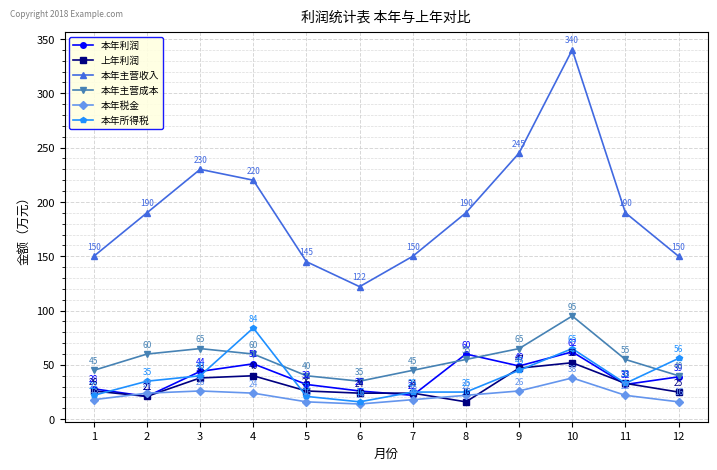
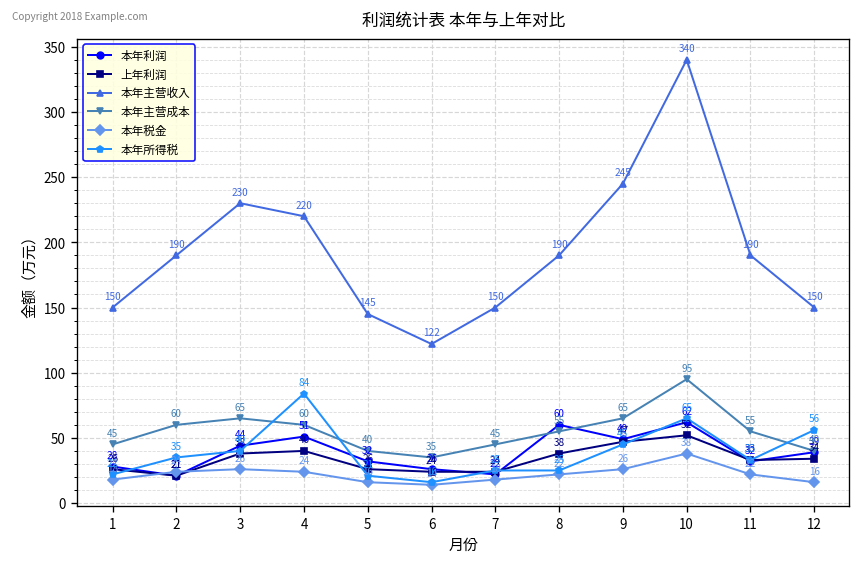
上年利润, 8: 16 -> 38
上年利润, 12: 25 -> 34
